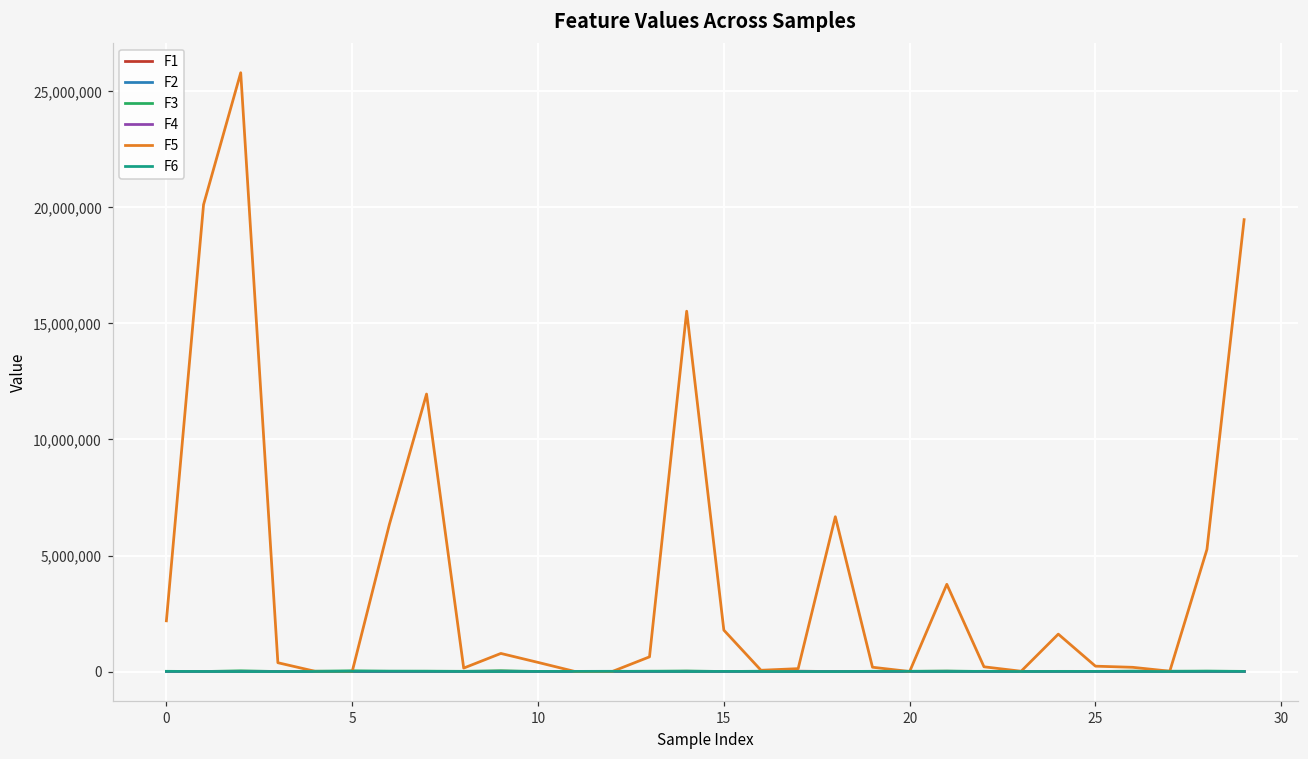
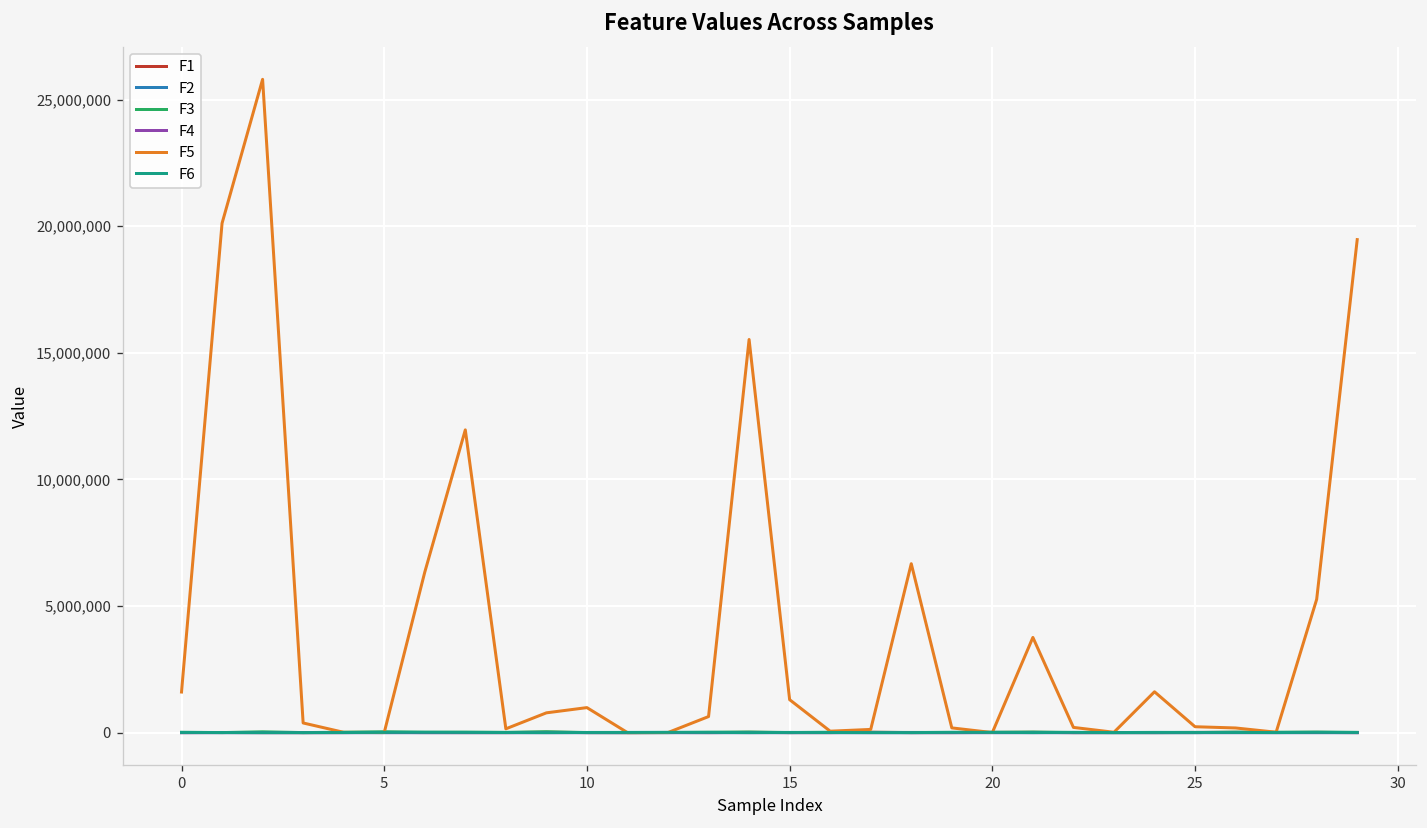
F5, 0: 2,200,000 -> 1,600,000
F5, 10: 400,000 -> 1,000,000
F5, 15: 1,800,000 -> 1,300,000
